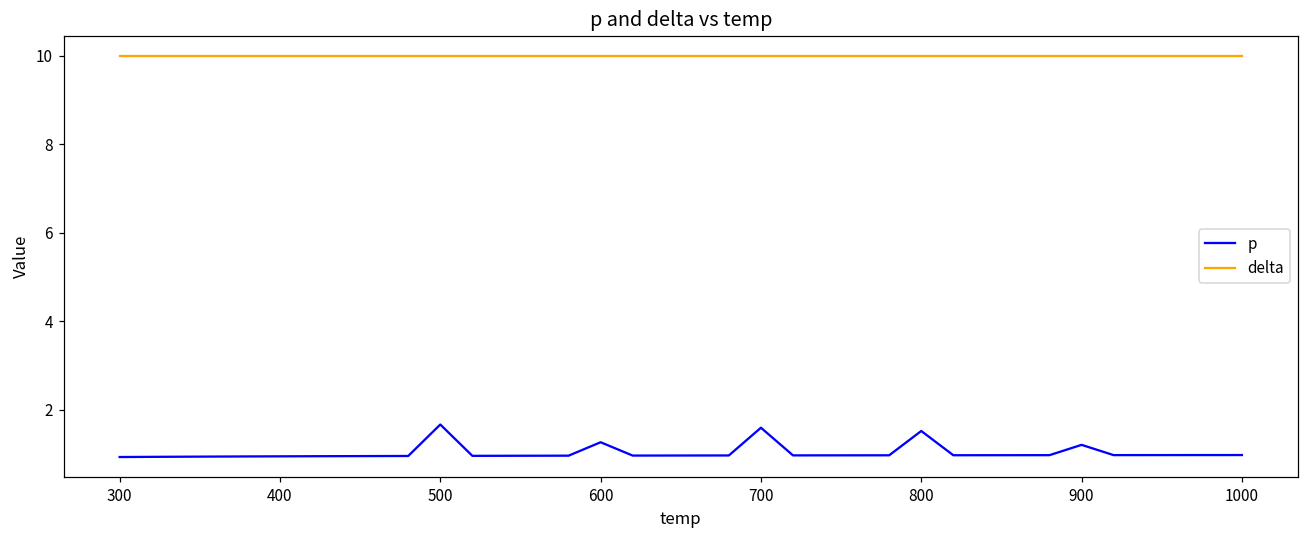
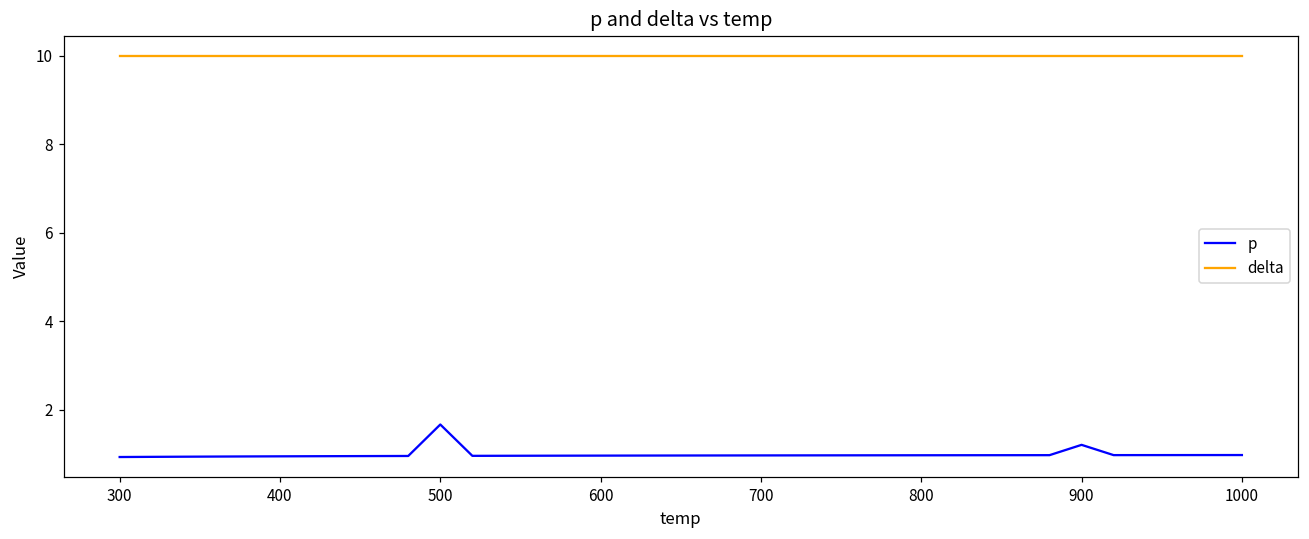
p, 600: 1.3 -> 1.0
p, 700: 1.6 -> 1.0
p, 800: 1.5 -> 1.0
